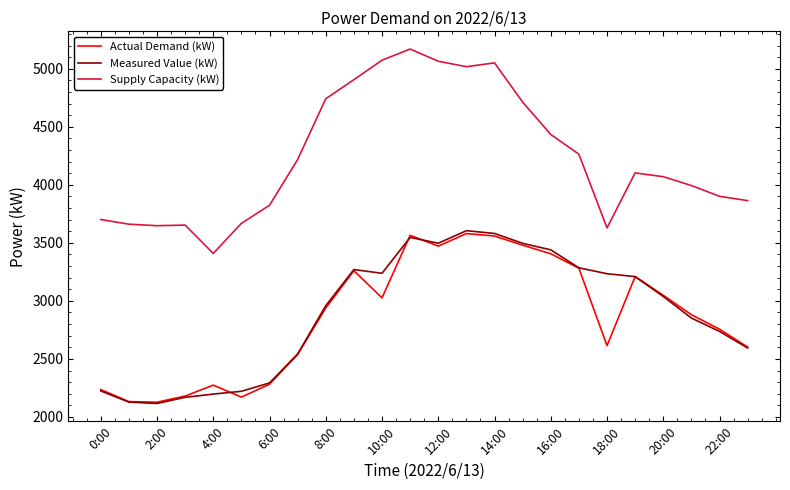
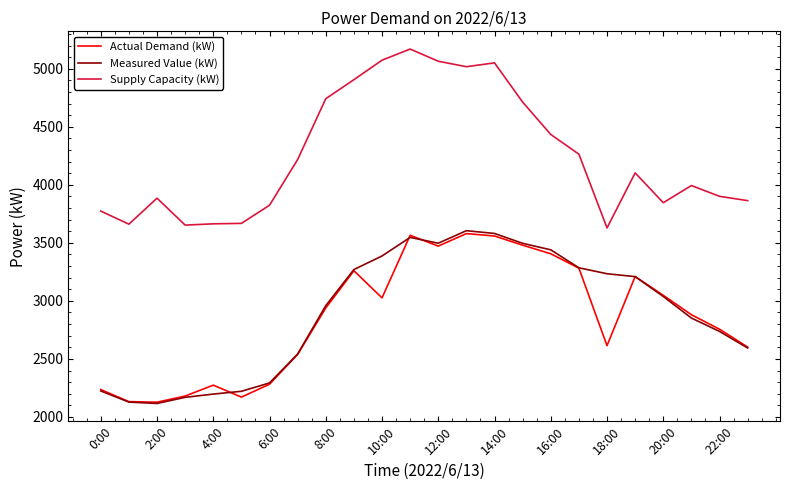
Supply Capacity (kW), 0:00: 3700 -> 3770
Supply Capacity (kW), 2:00: 3650 -> 3890
Supply Capacity (kW), 4:00: 3410 -> 3660
Measured Value (kW), 10:00: 3240 -> 3390
Supply Capacity (kW), 20:00: 4070 -> 3850
